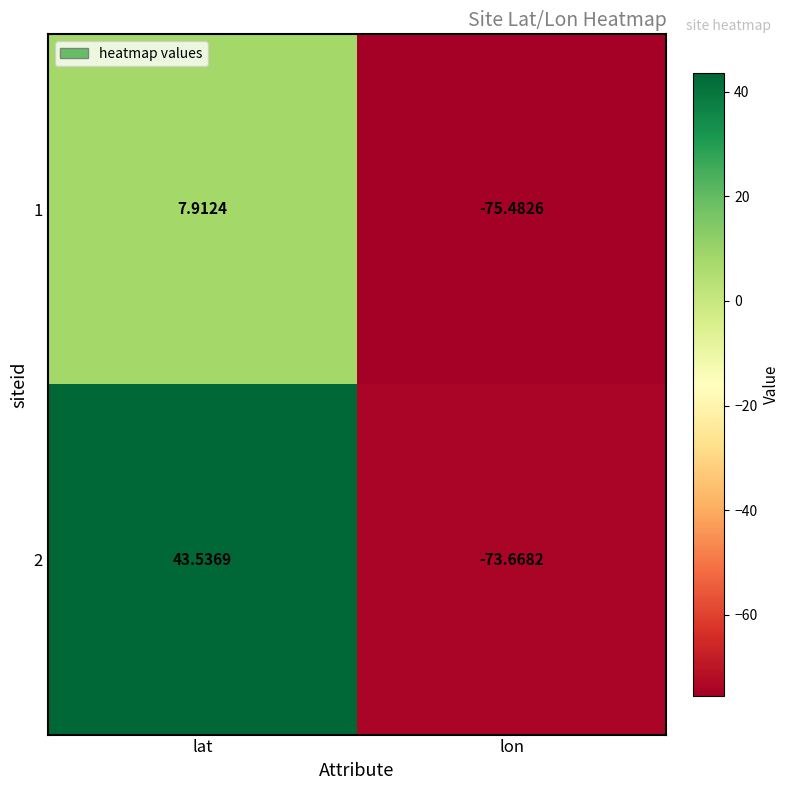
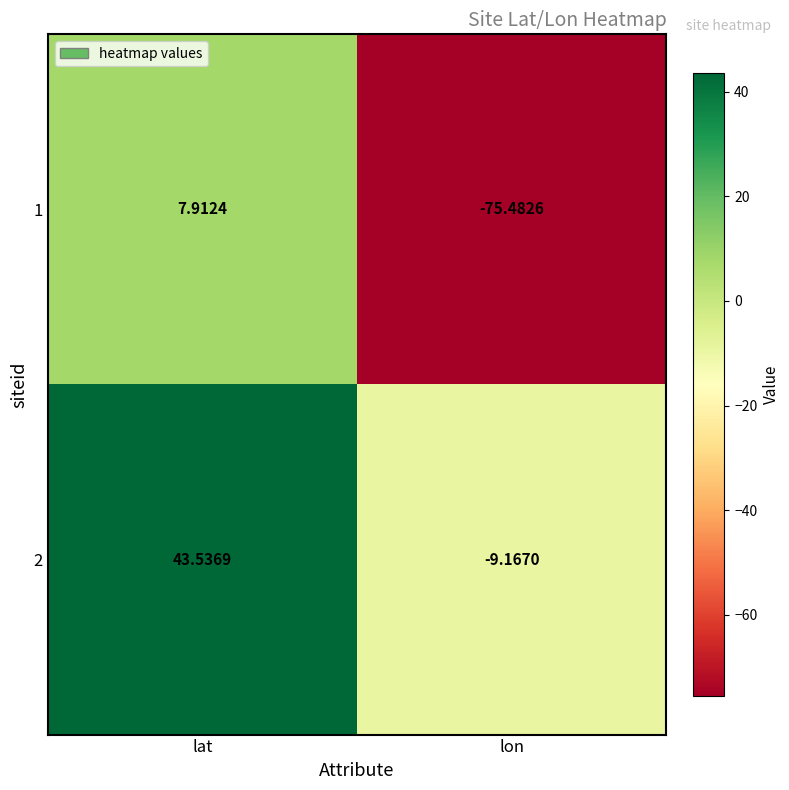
2, lon: -73.6682 -> -9.1670
